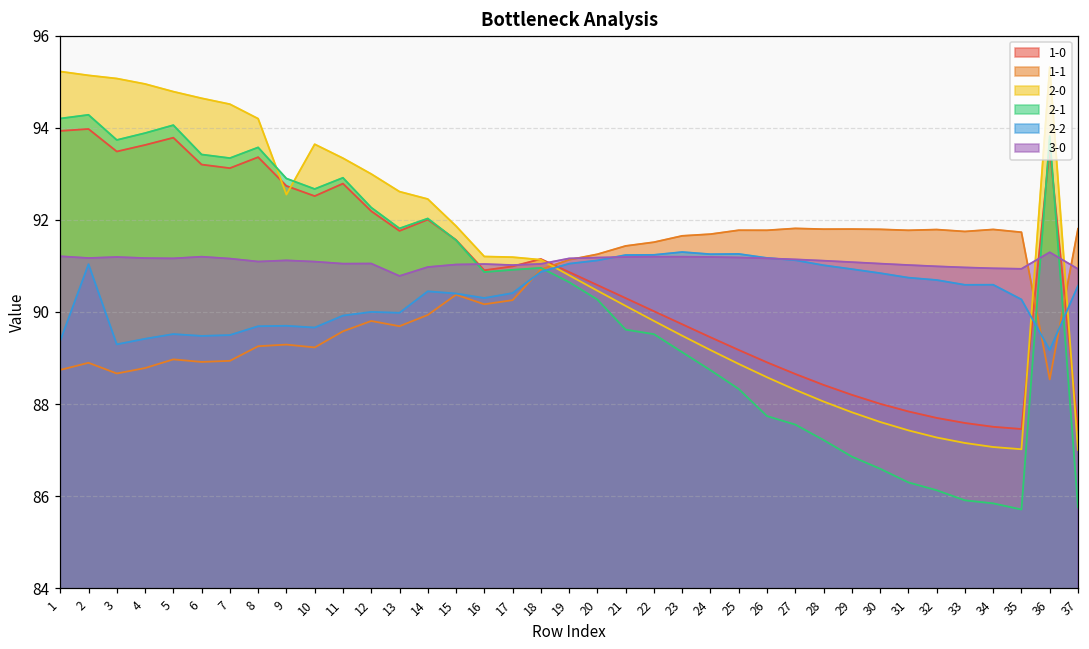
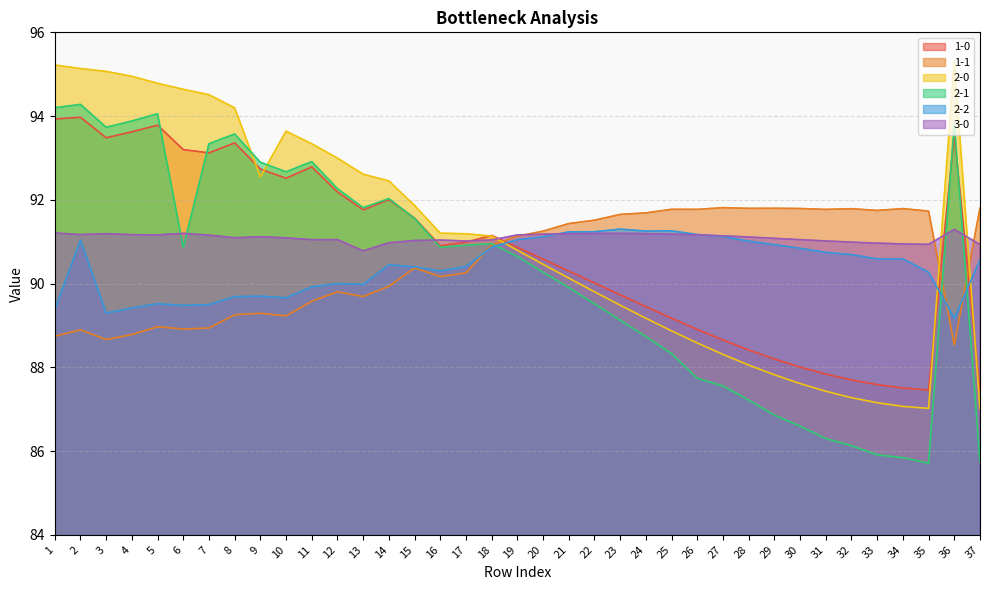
2-1, 6: 93.4 -> 90.9
2-1, 21: 89.6 -> 89.9
